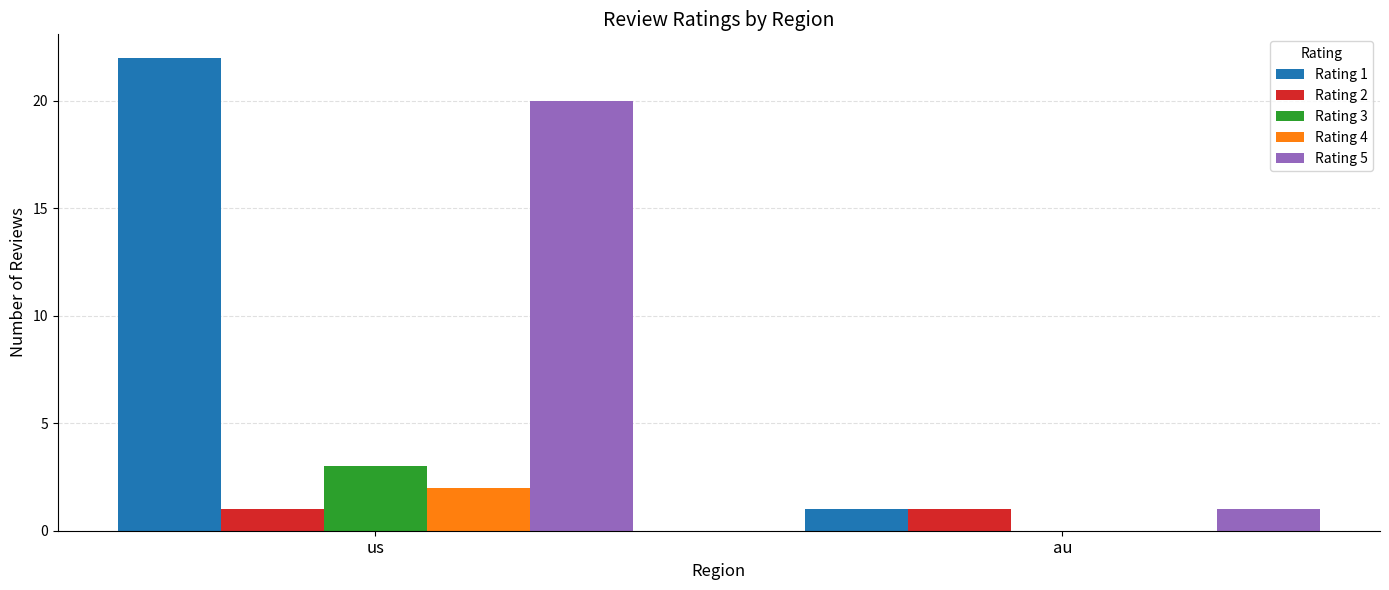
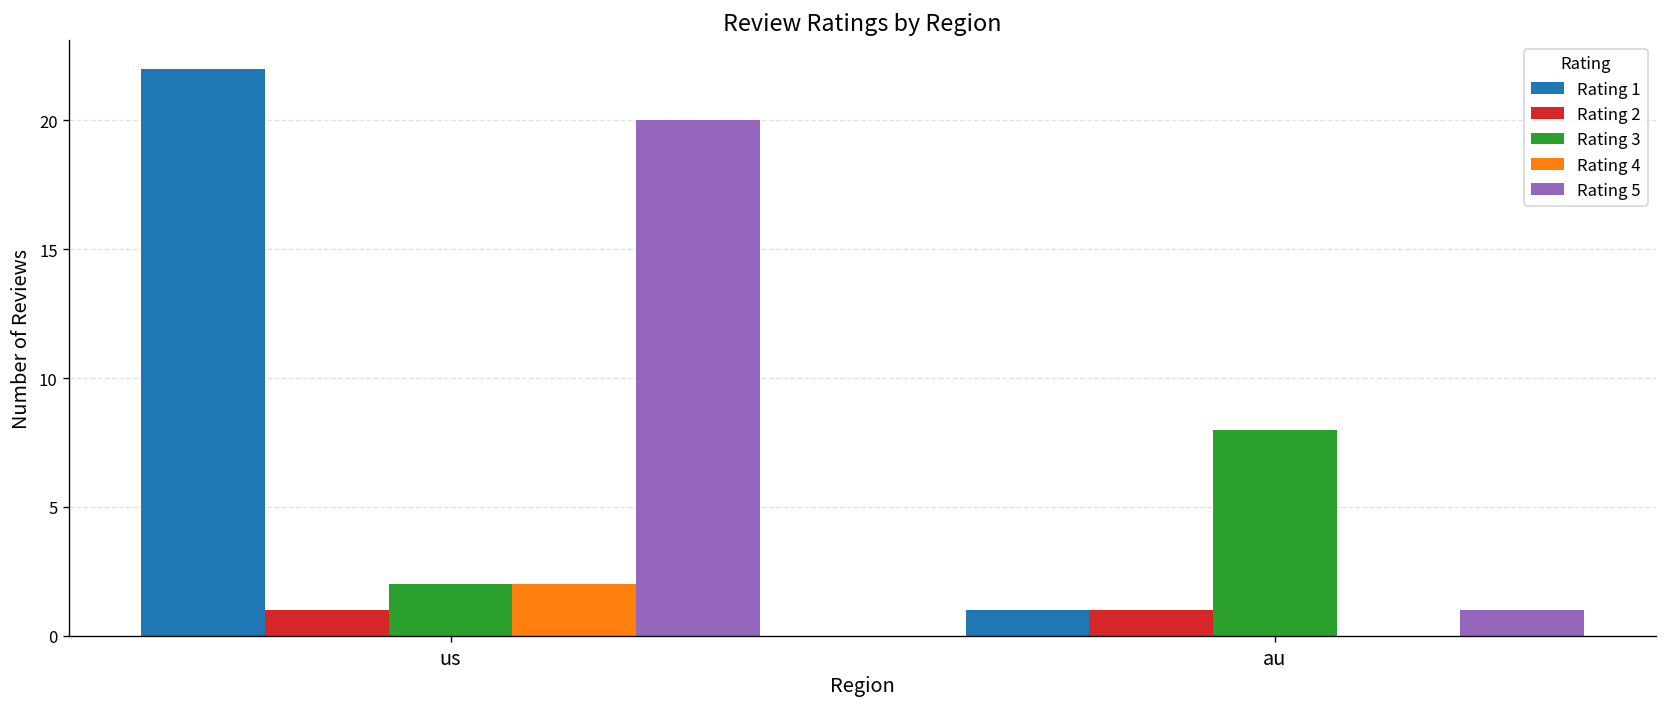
Rating 3, us: 3 -> 2
Rating 3, au: 0 -> 8
